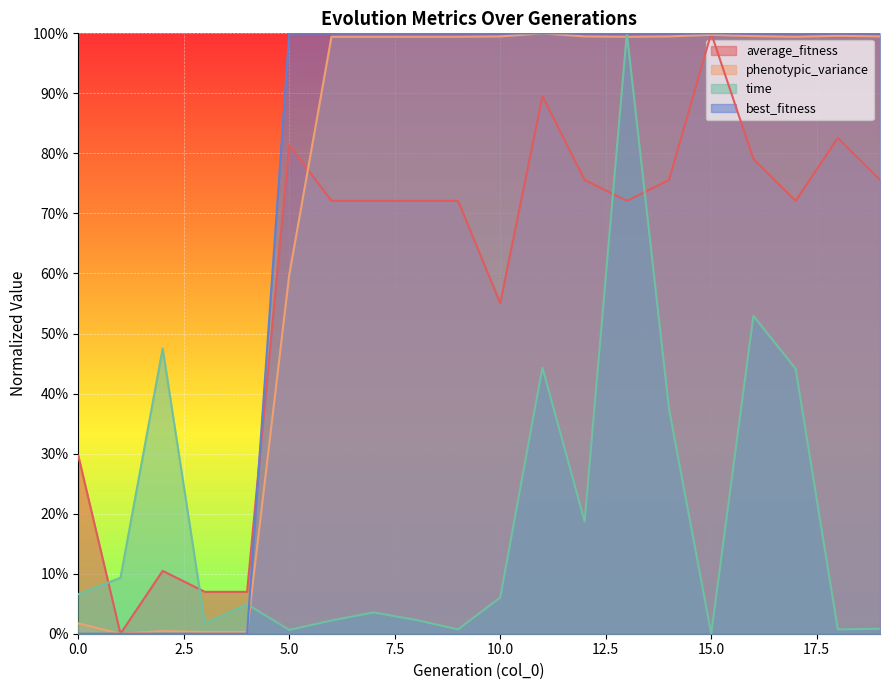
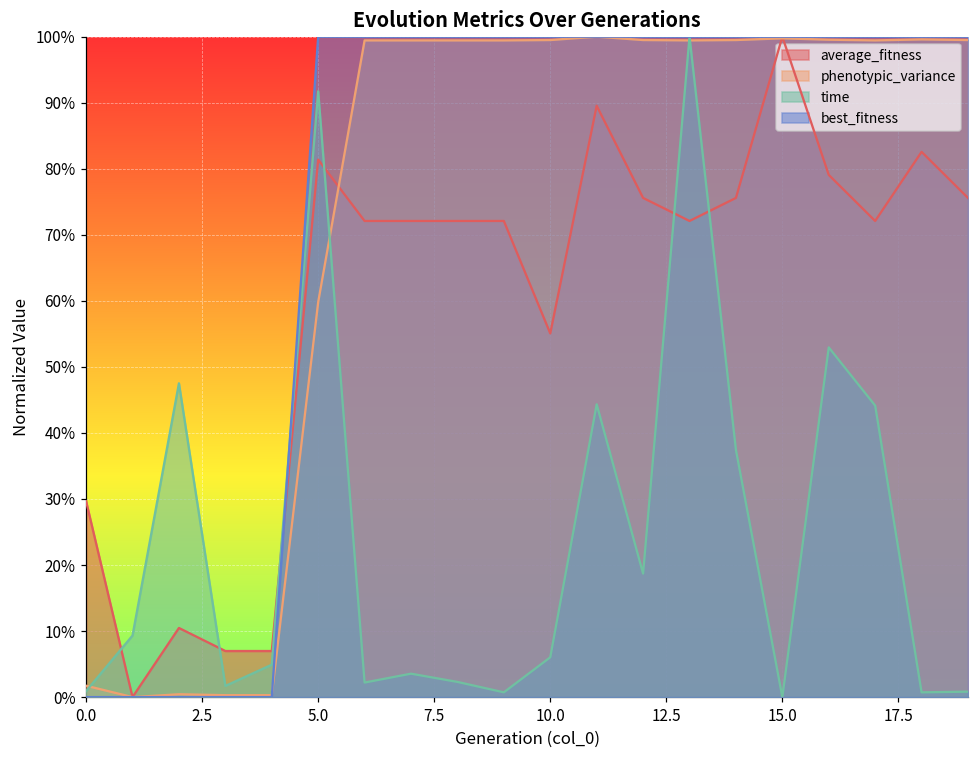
time, 0.0: 7% -> 1%
time, 5.0: 1% -> 92%
